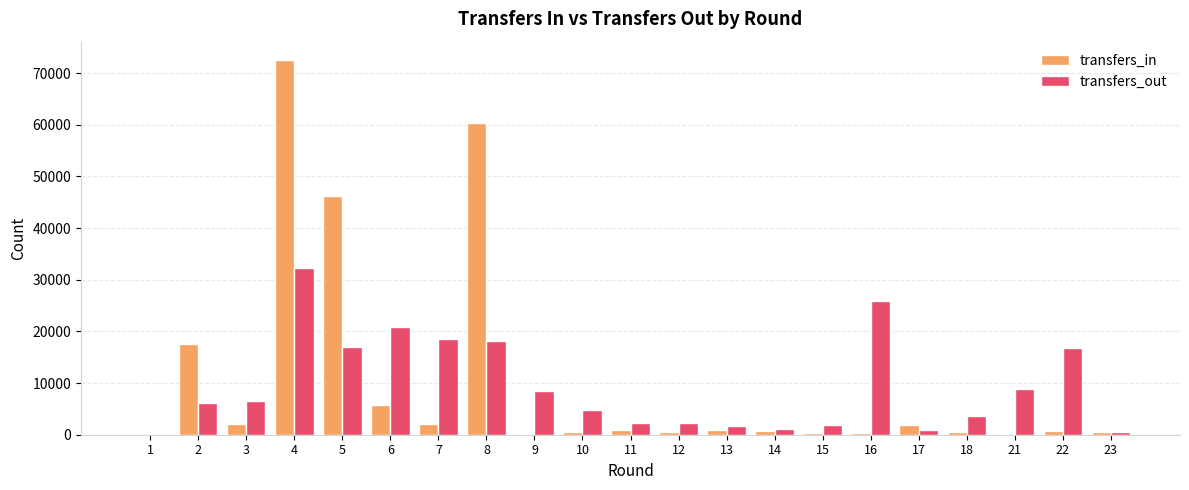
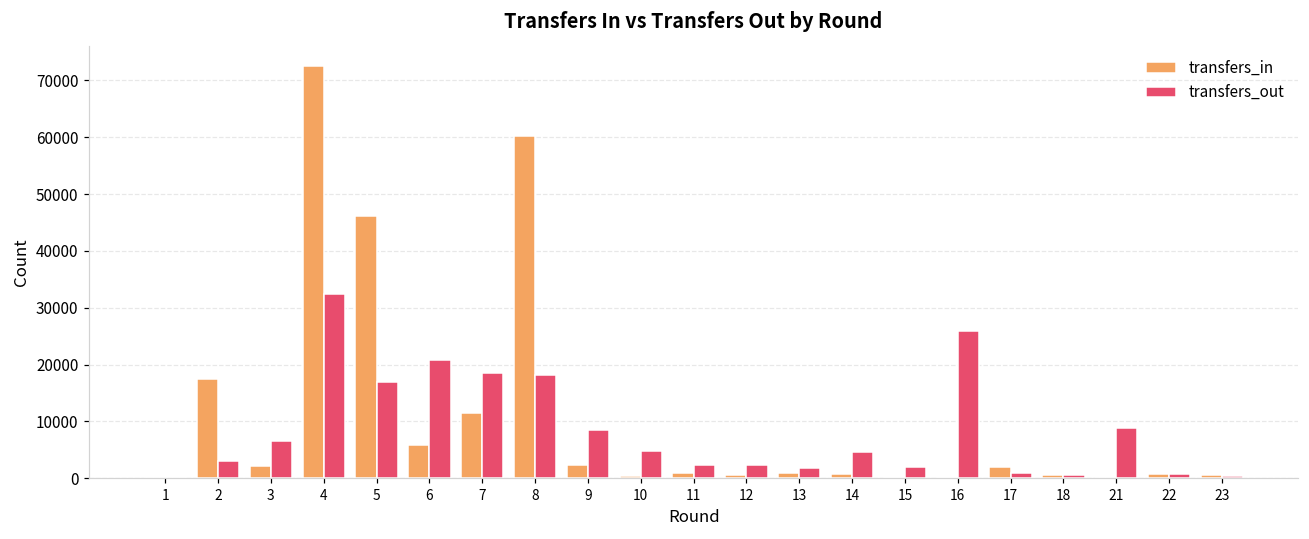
transfers_out, 2: 6000 -> 3000
transfers_in, 7: 2000 -> 11000
transfers_in, 9: 0 -> 2000
transfers_out, 14: 1000 -> 5000
transfers_out, 18: 4000 -> 1000
transfers_out, 22: 17000 -> 1000
